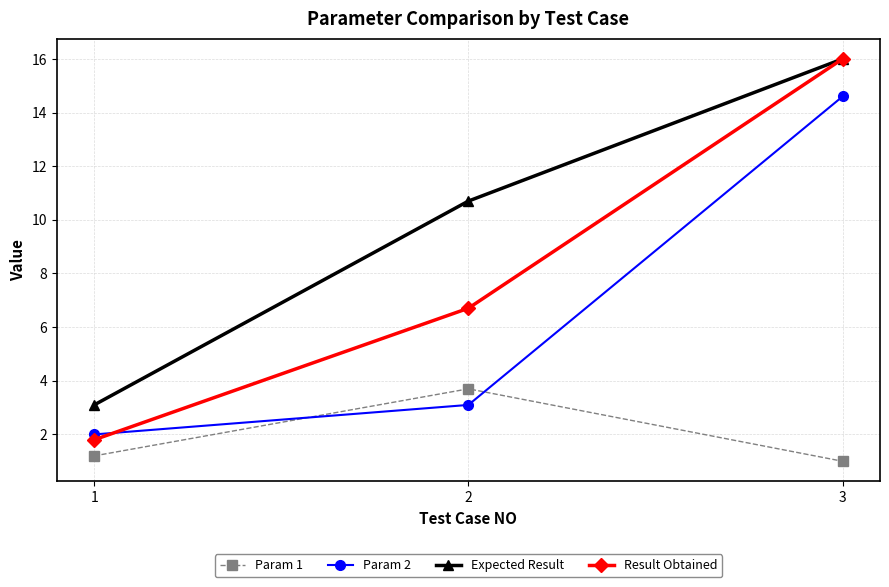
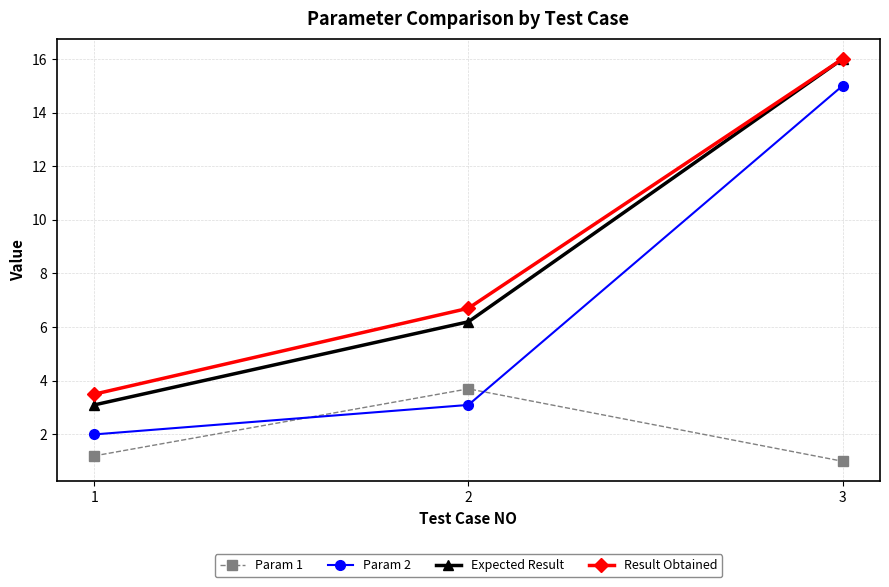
Result Obtained, 1: 1.8 -> 3.5
Expected Result, 2: 10.7 -> 6.2
Param 2, 3: 14.6 -> 15.0
